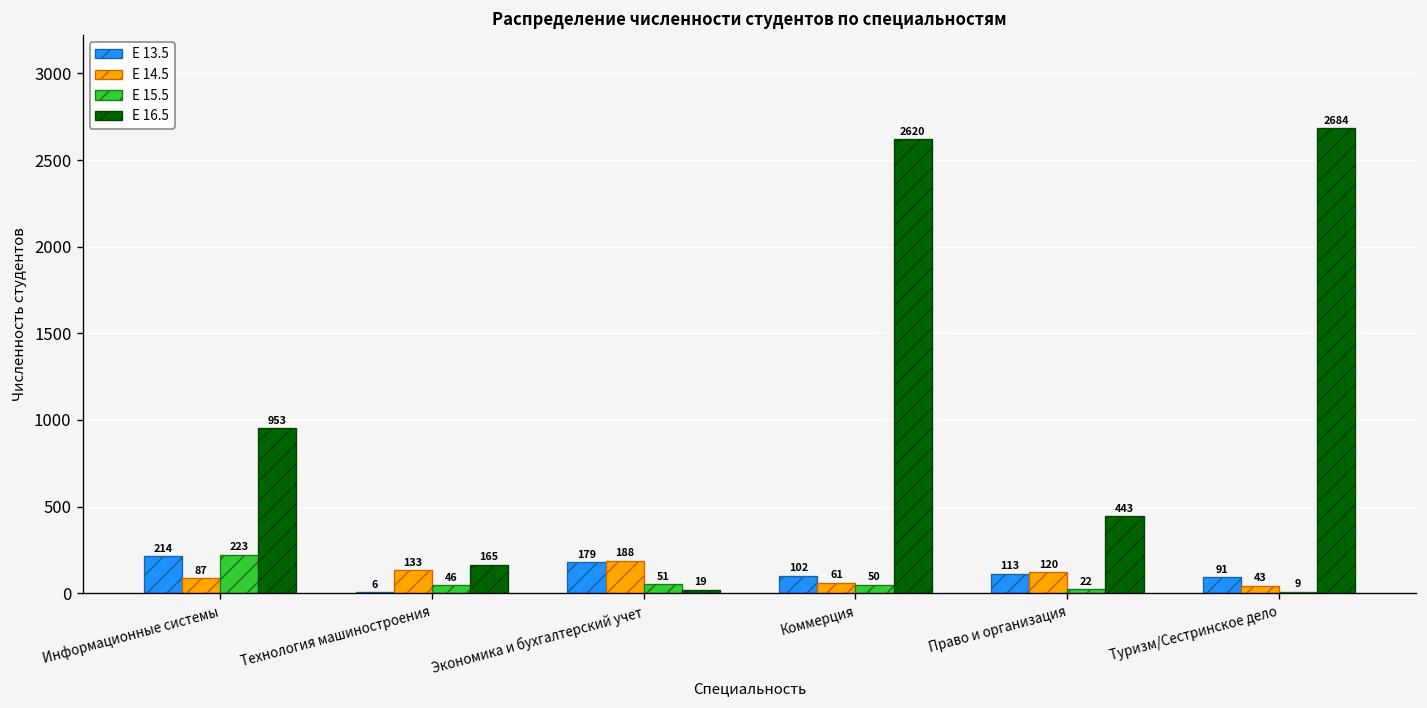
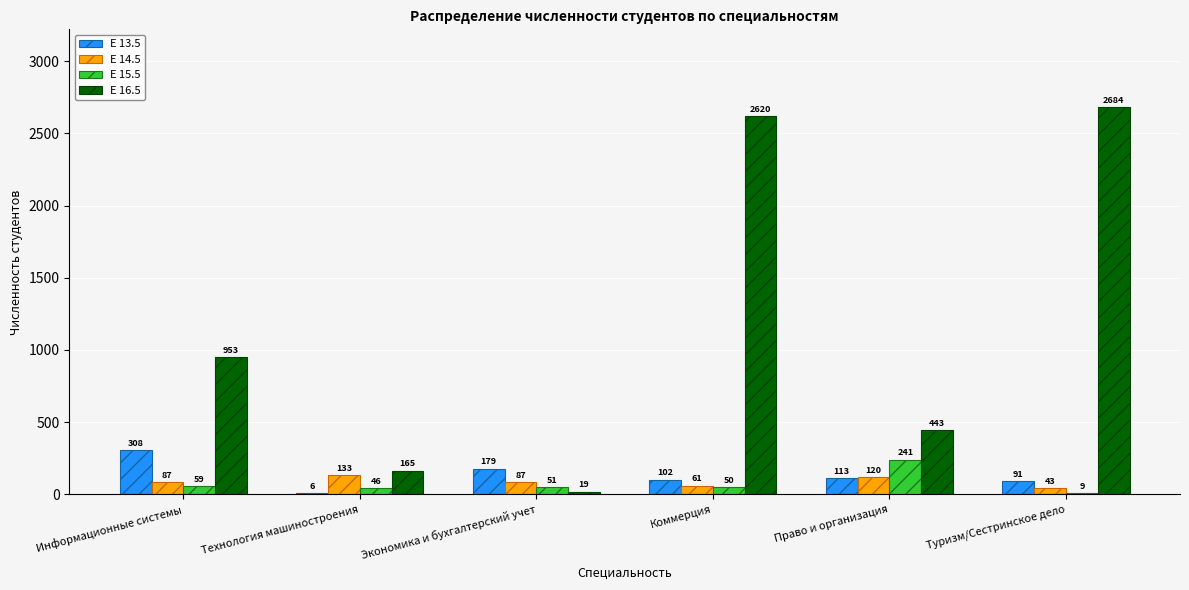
E 13.5, Информационные системы: 214 -> 308
E 15.5, Информационные системы: 223 -> 59
E 14.5, Экономика и бухгалтерский учет: 188 -> 87
E 15.5, Право и организация: 22 -> 241
